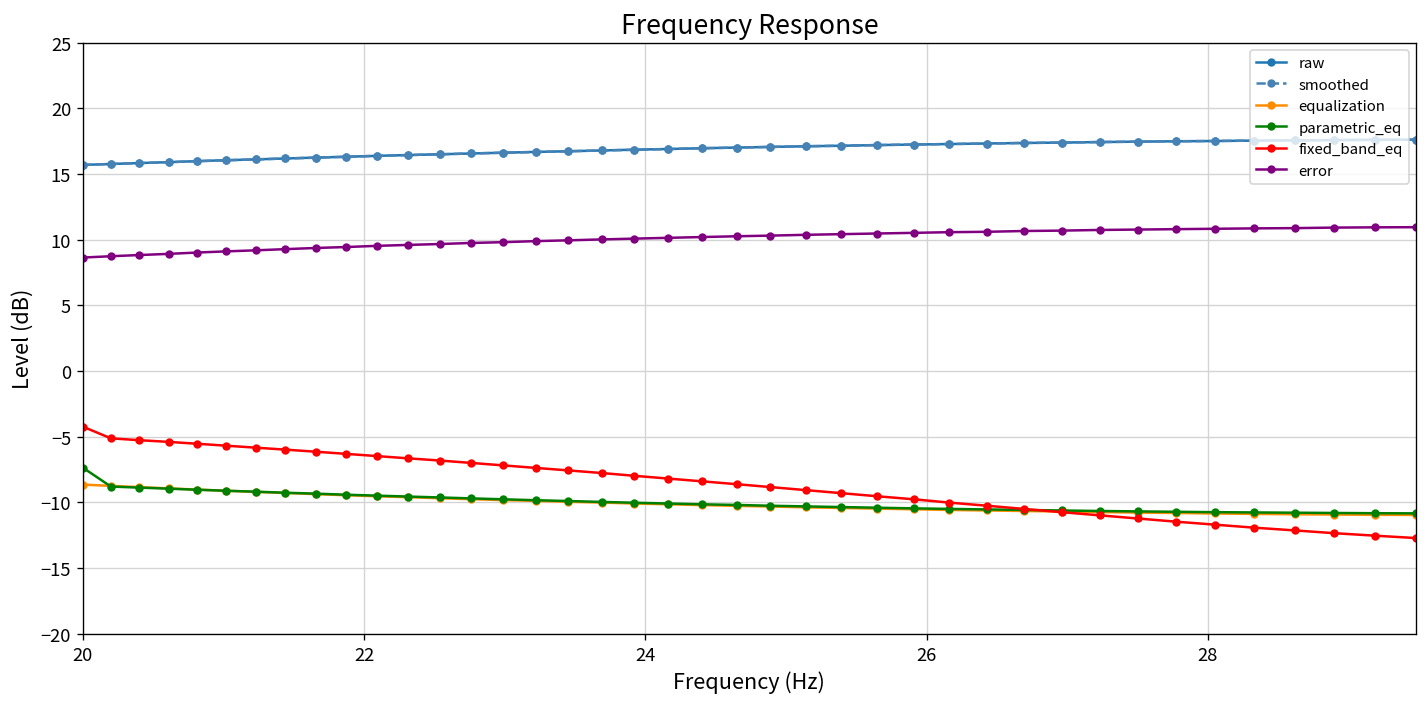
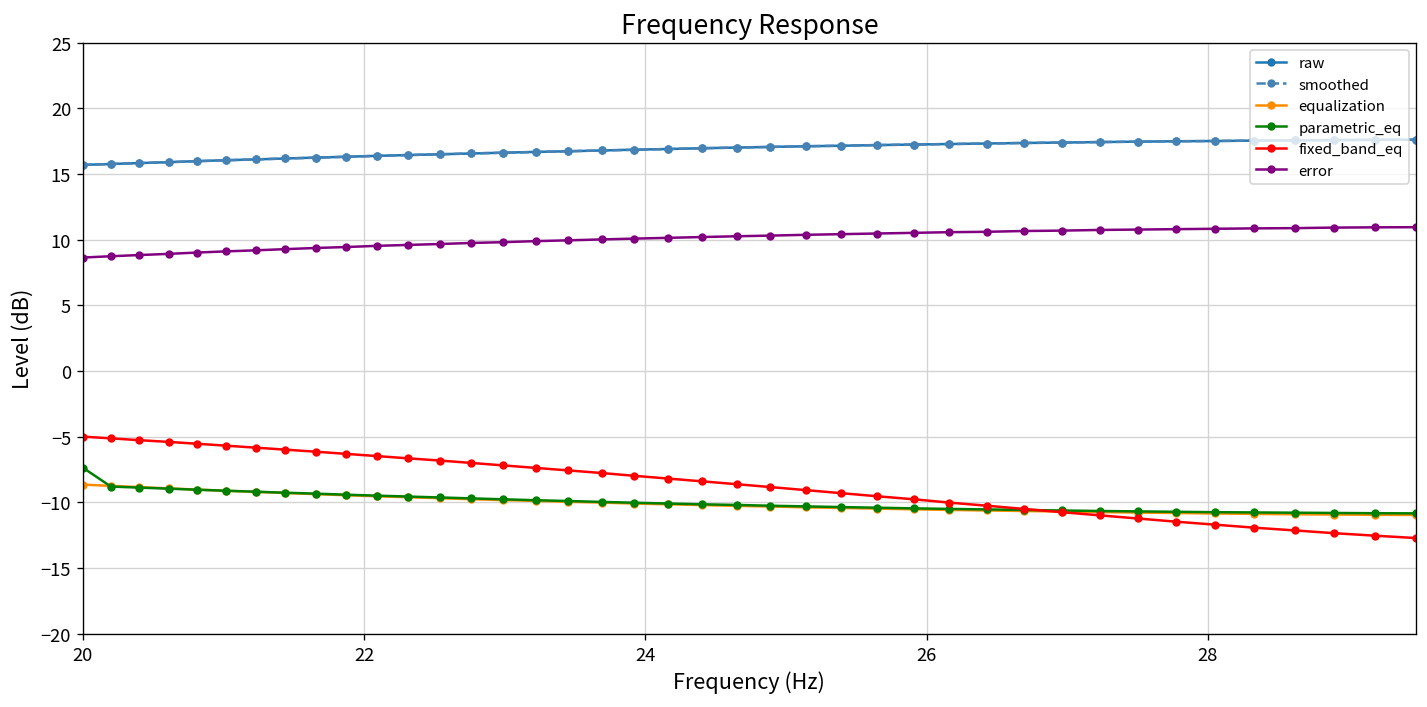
fixed_band_eq, 20: -4.2 -> -5.0
